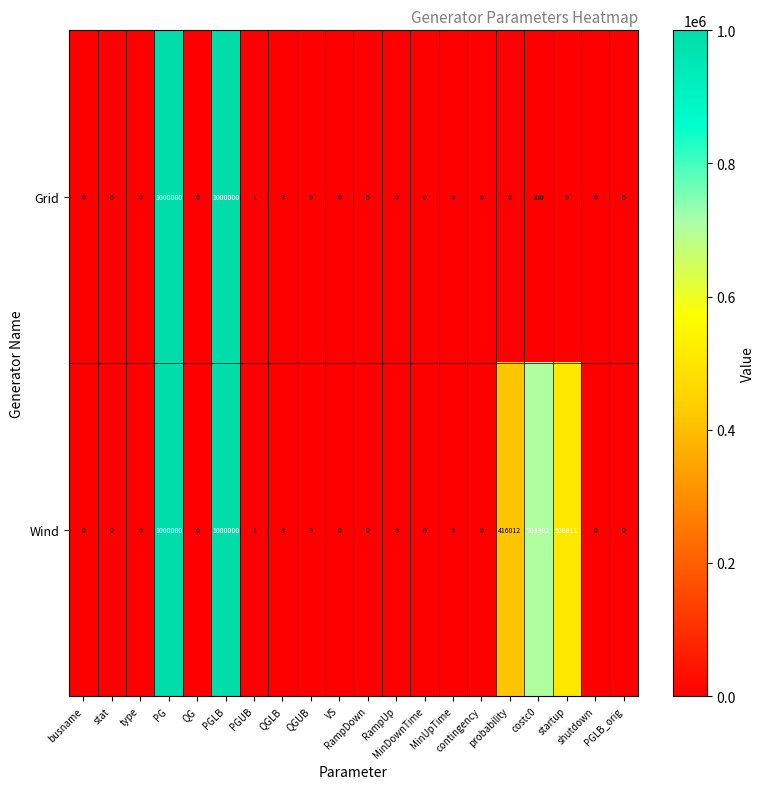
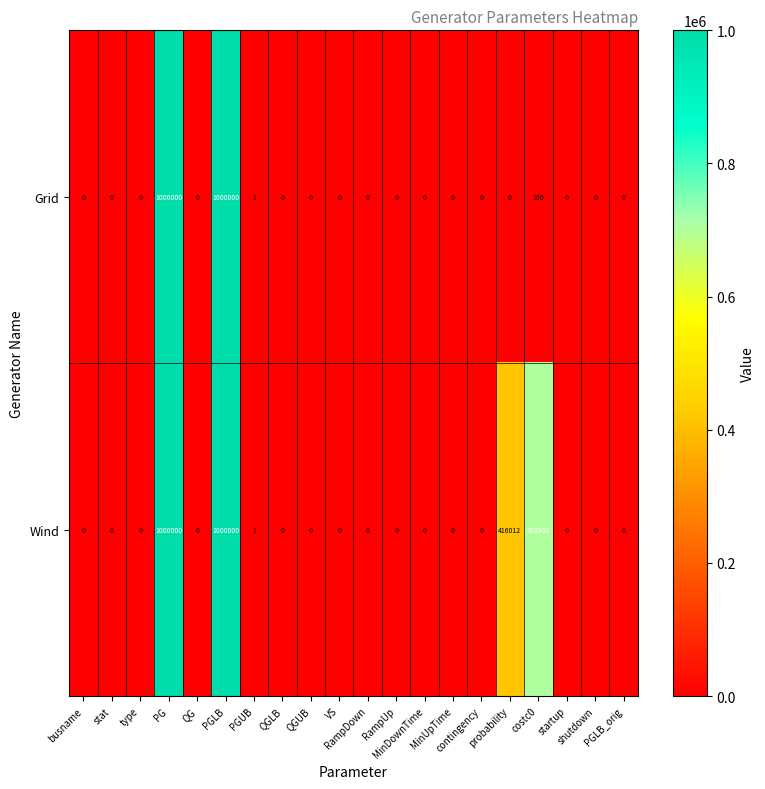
Wind, startup: 508811 -> 0
